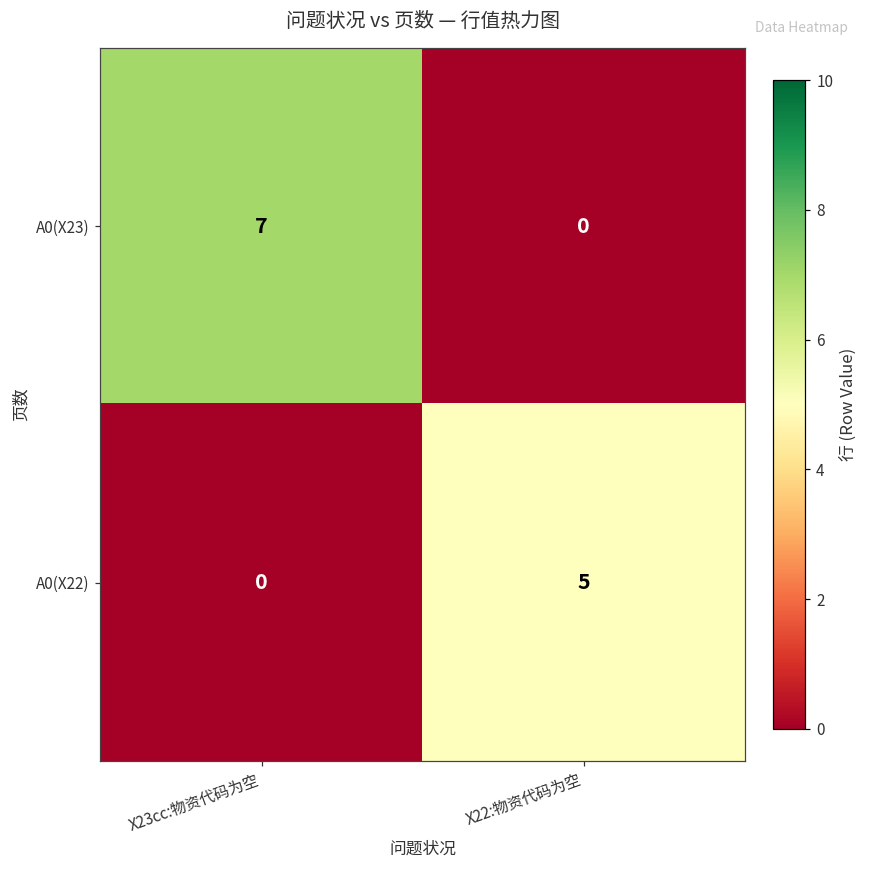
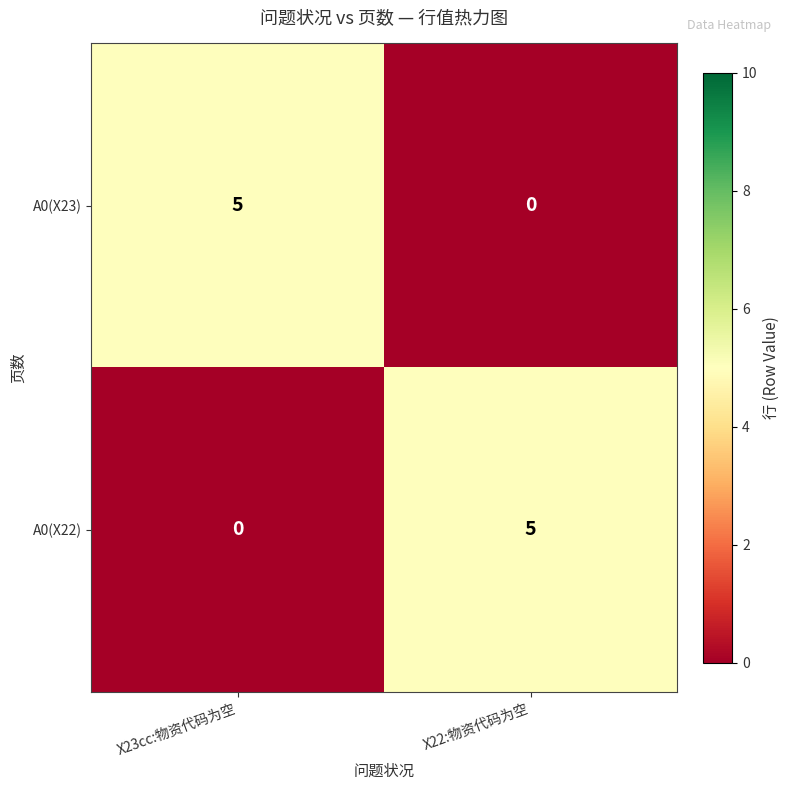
A0(X23), X23cc:物资代码为空: 7 -> 5
